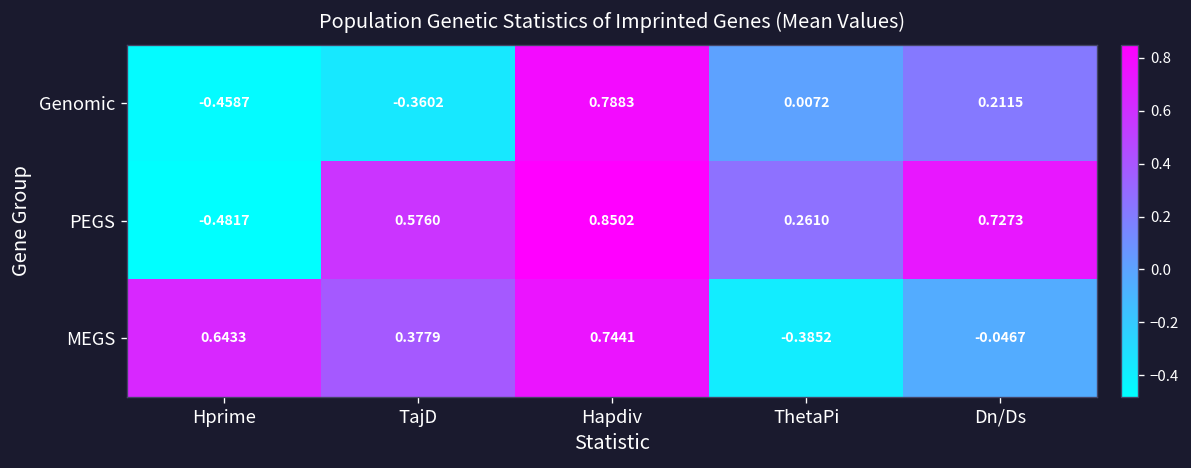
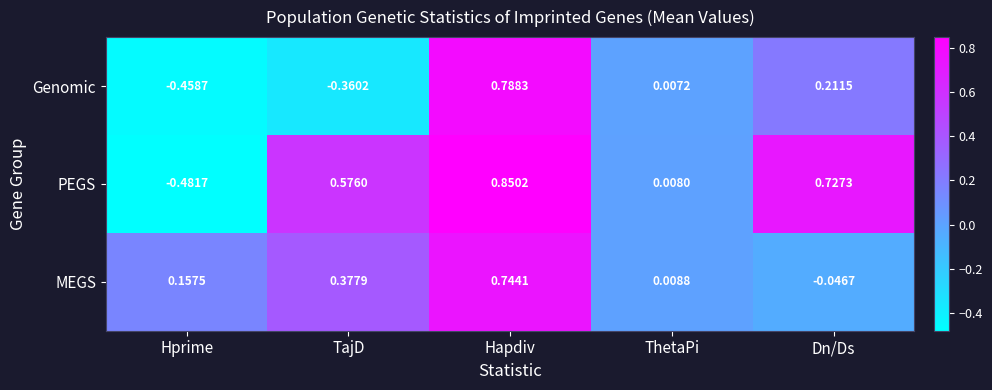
PEGS, ThetaPi: 0.2610 -> 0.0080
MEGS, Hprime: 0.6433 -> 0.1575
MEGS, ThetaPi: -0.3852 -> 0.0088
